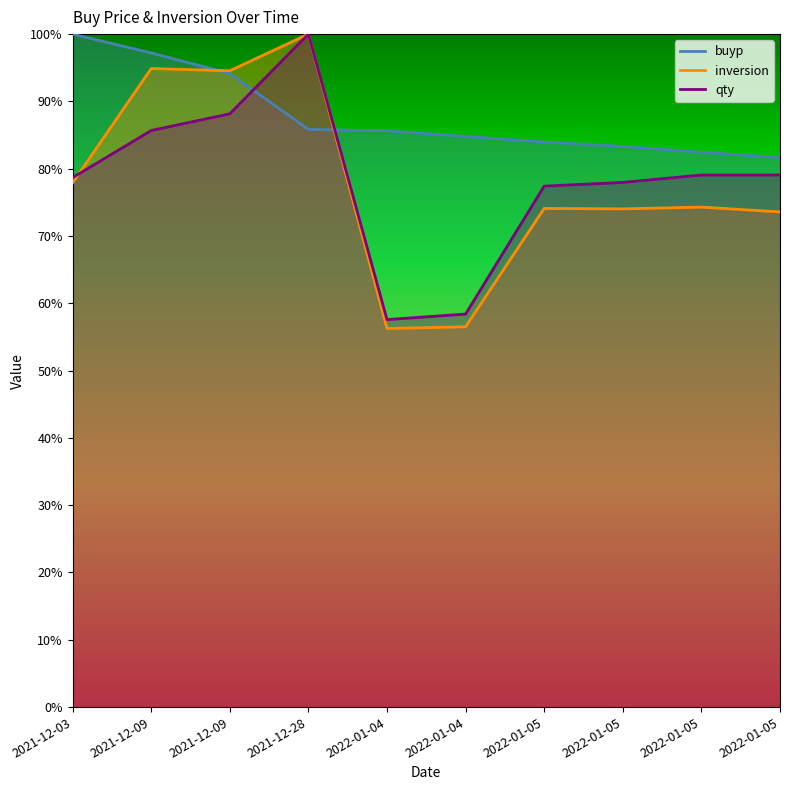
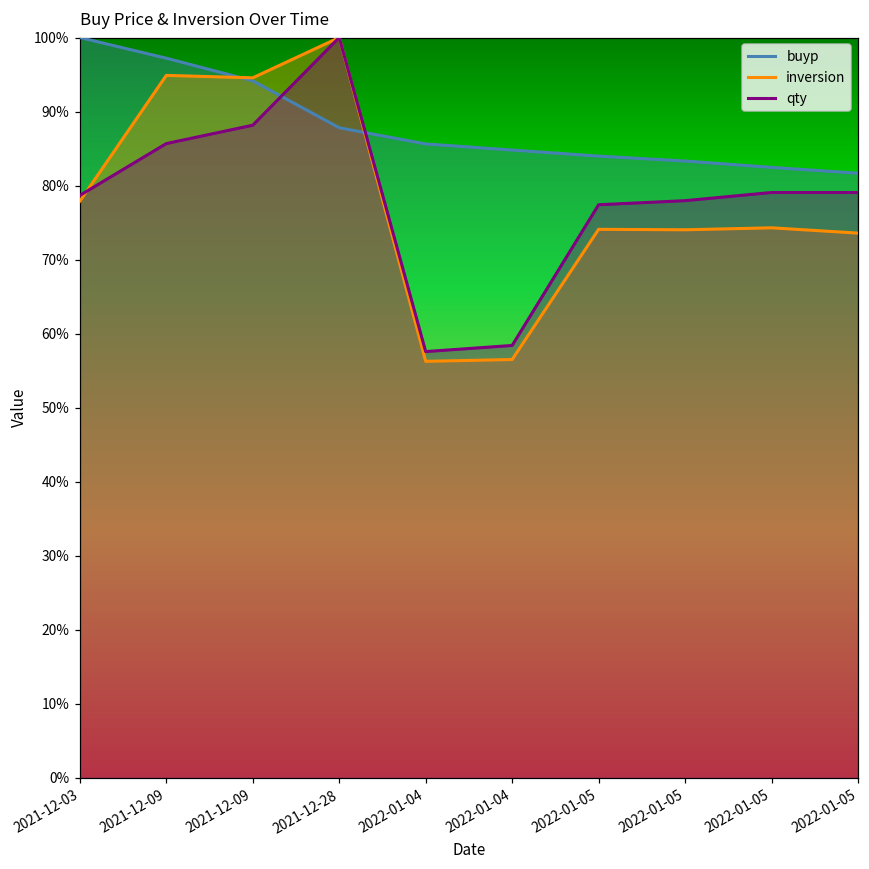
buyp, 2021-12-28: 86% -> 88%
